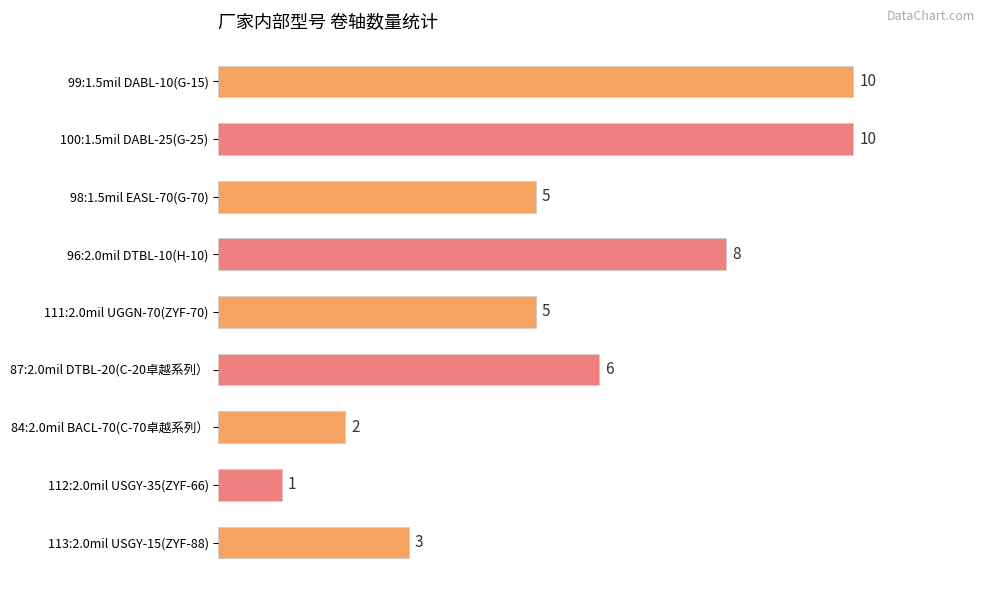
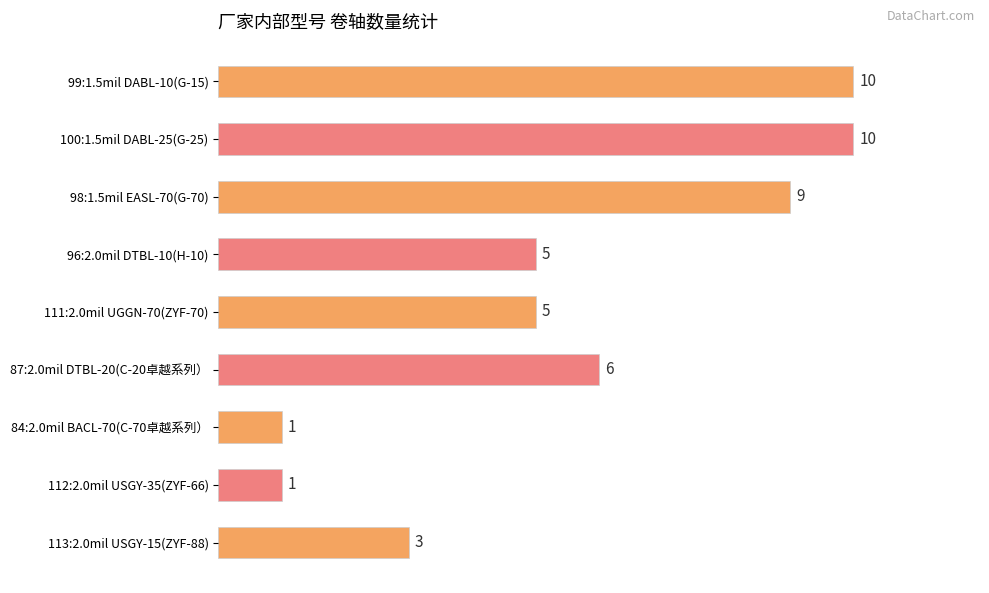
98:1.5mil EASL-70(G-70): 5 -> 9
96:2.0mil DTBL-10(H-10): 8 -> 5
84:2.0mil BACL-70(C-70卓越系列）: 2 -> 1
